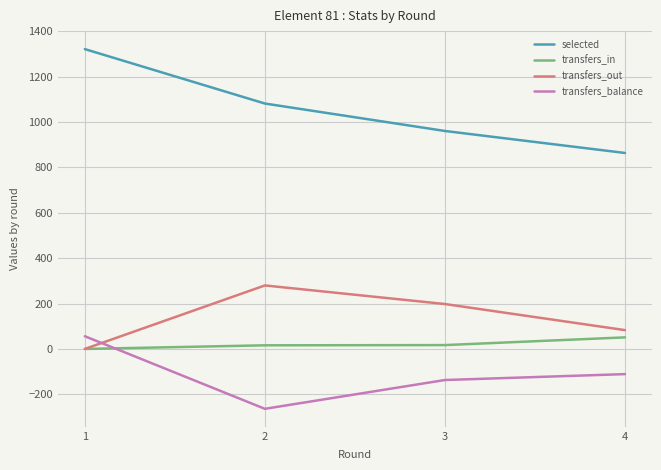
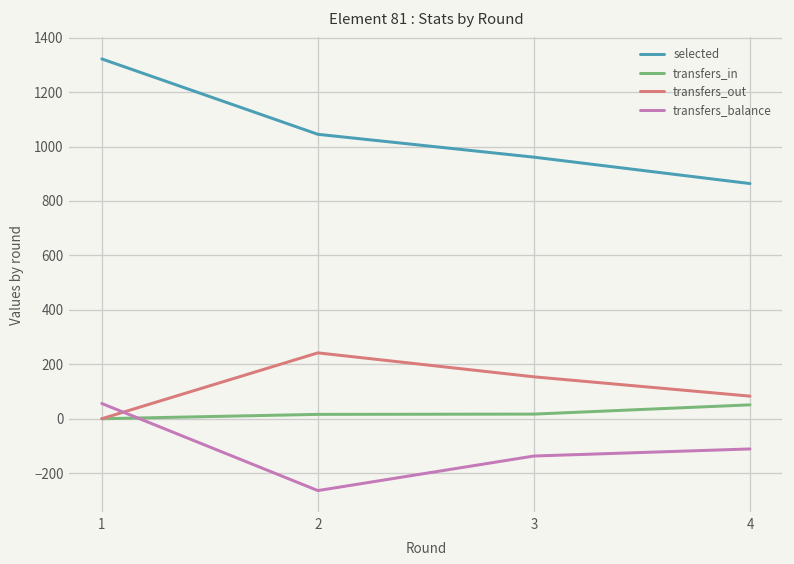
selected, 2: 1080 -> 1050
transfers_out, 2: 280 -> 240
transfers_out, 3: 200 -> 150
